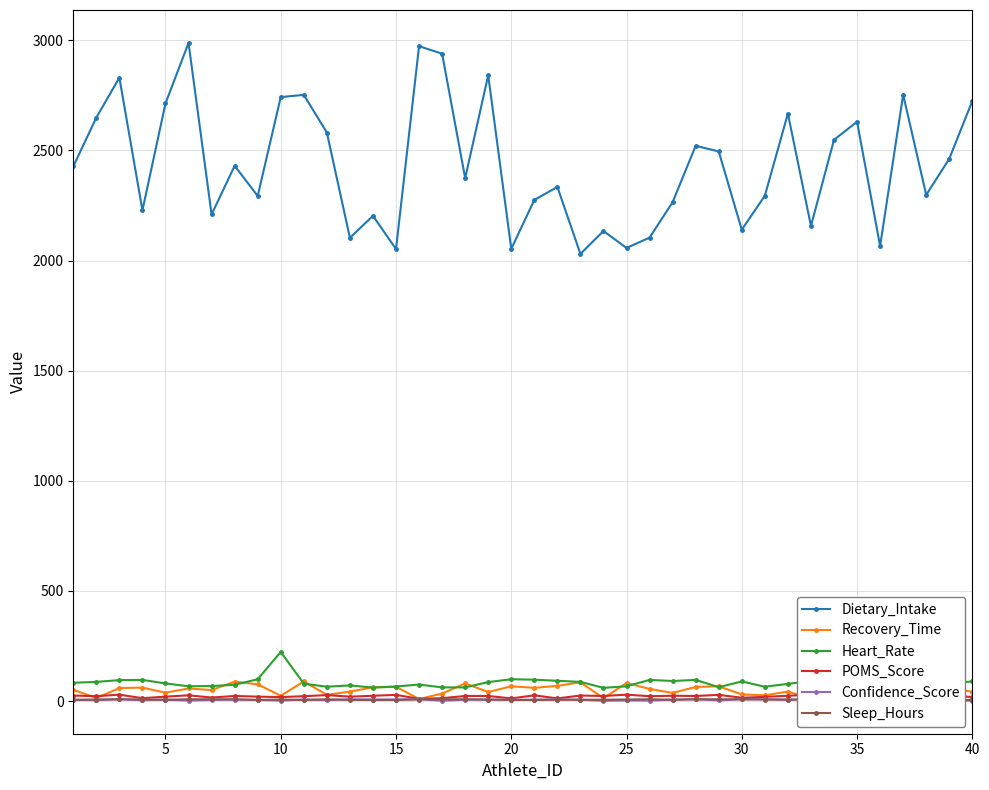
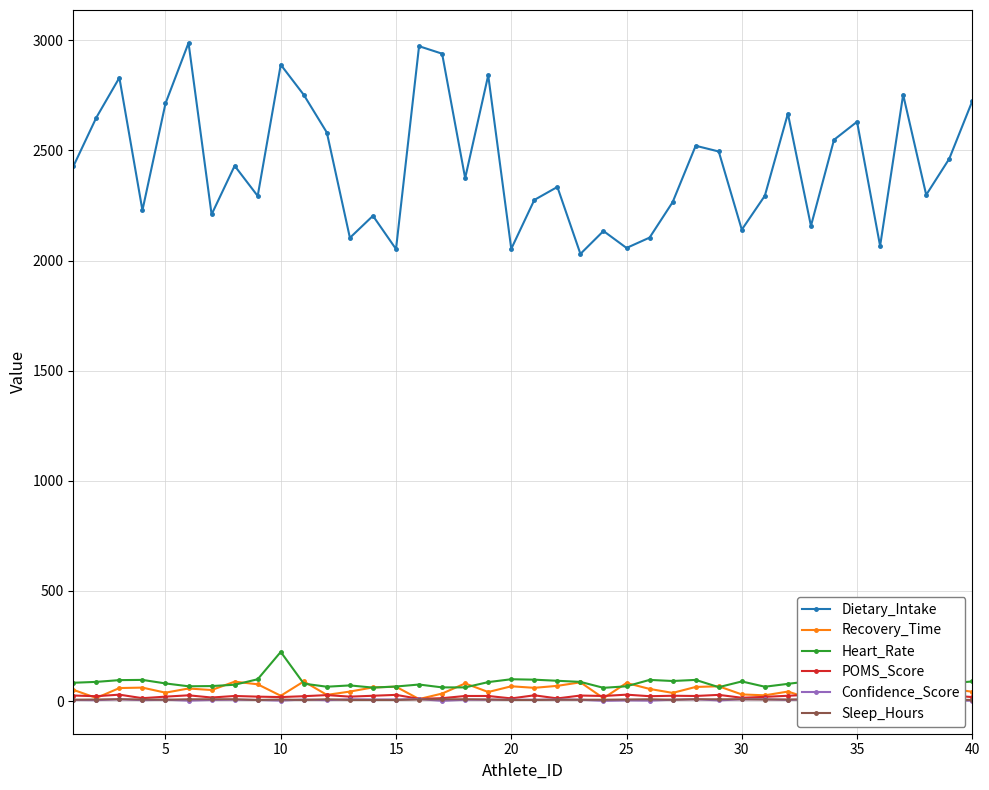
Dietary_Intake, 10: 2740 -> 2890
